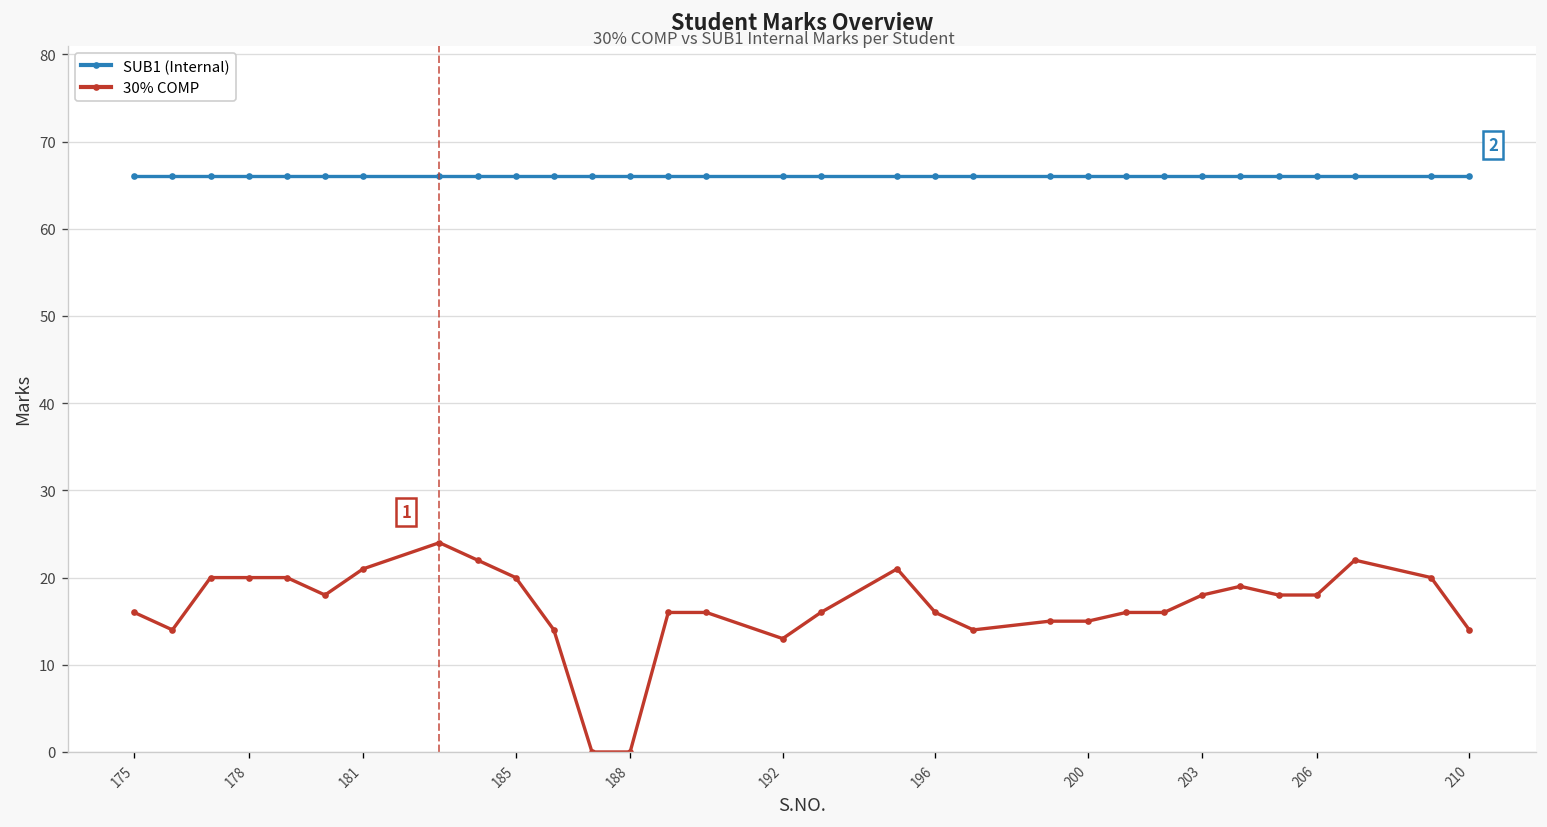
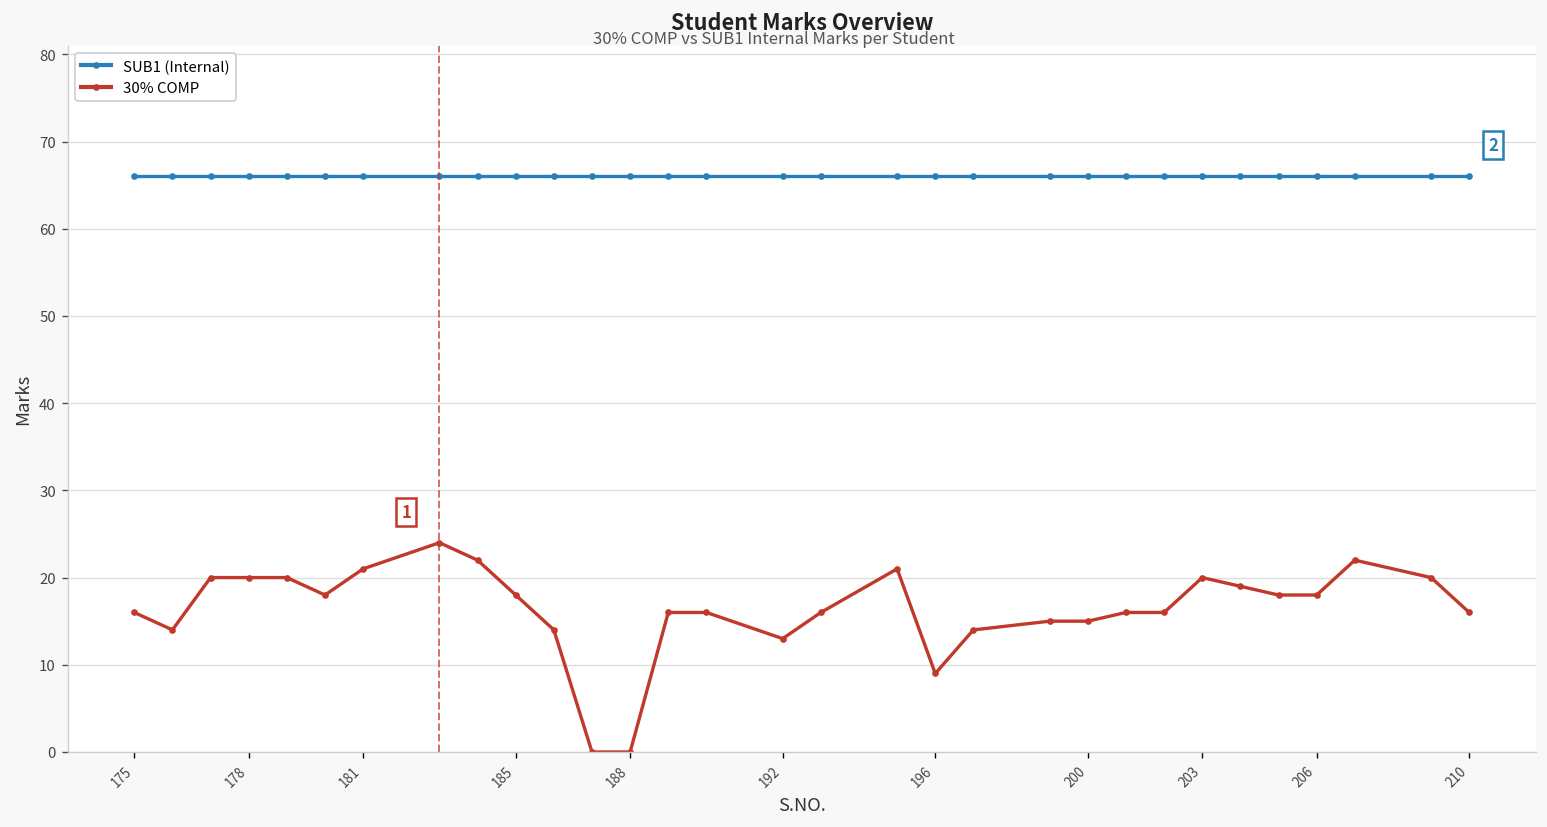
30% COMP, 185: 20 -> 18
30% COMP, 196: 16 -> 9
30% COMP, 203: 18 -> 20
30% COMP, 210: 14 -> 16
